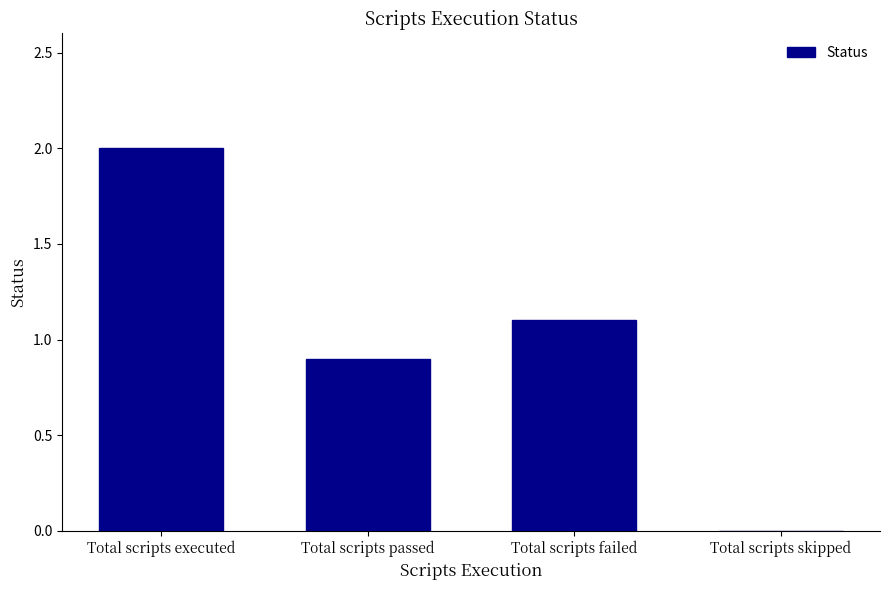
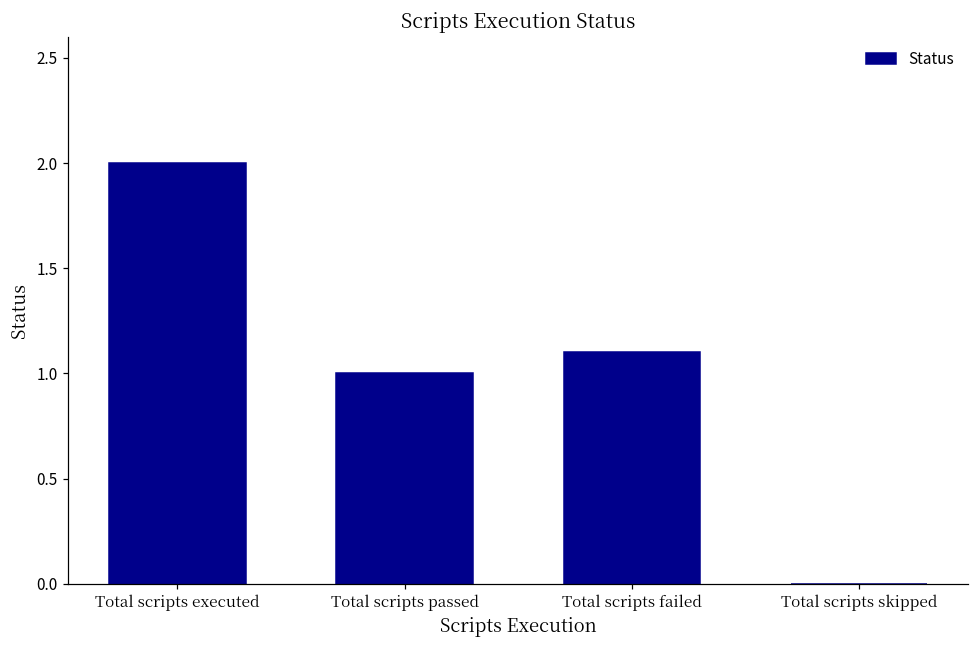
Total scripts passed: 0.9 -> 1.0
